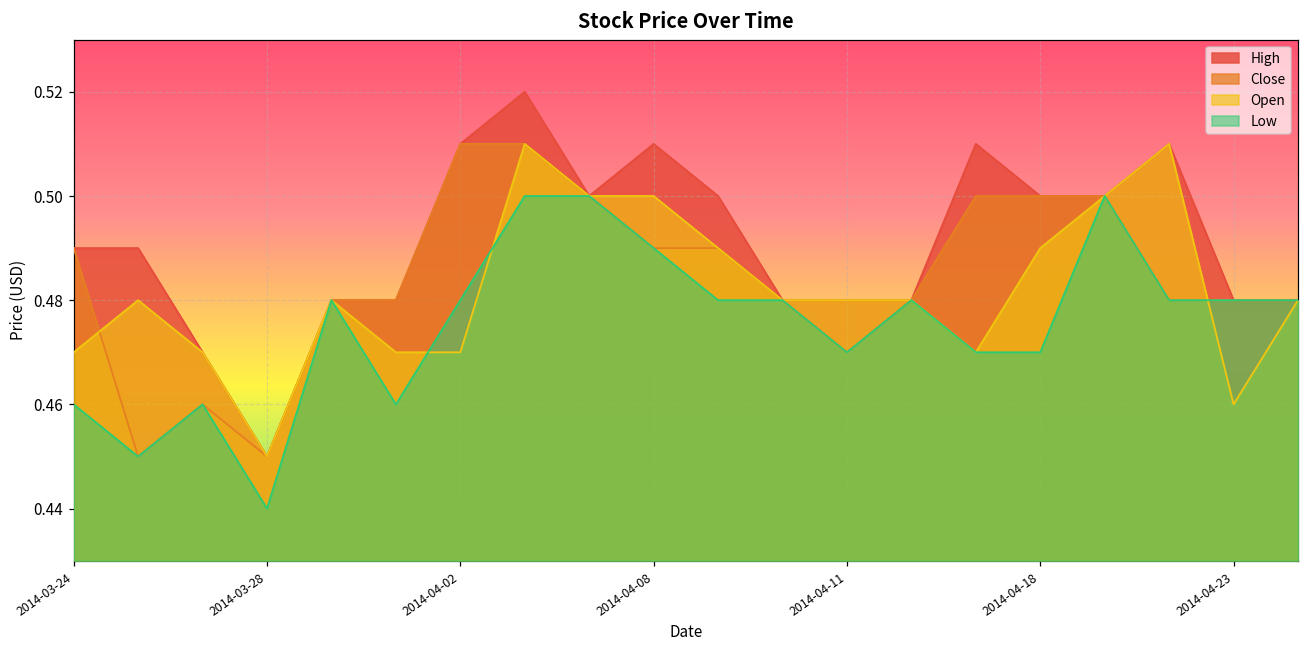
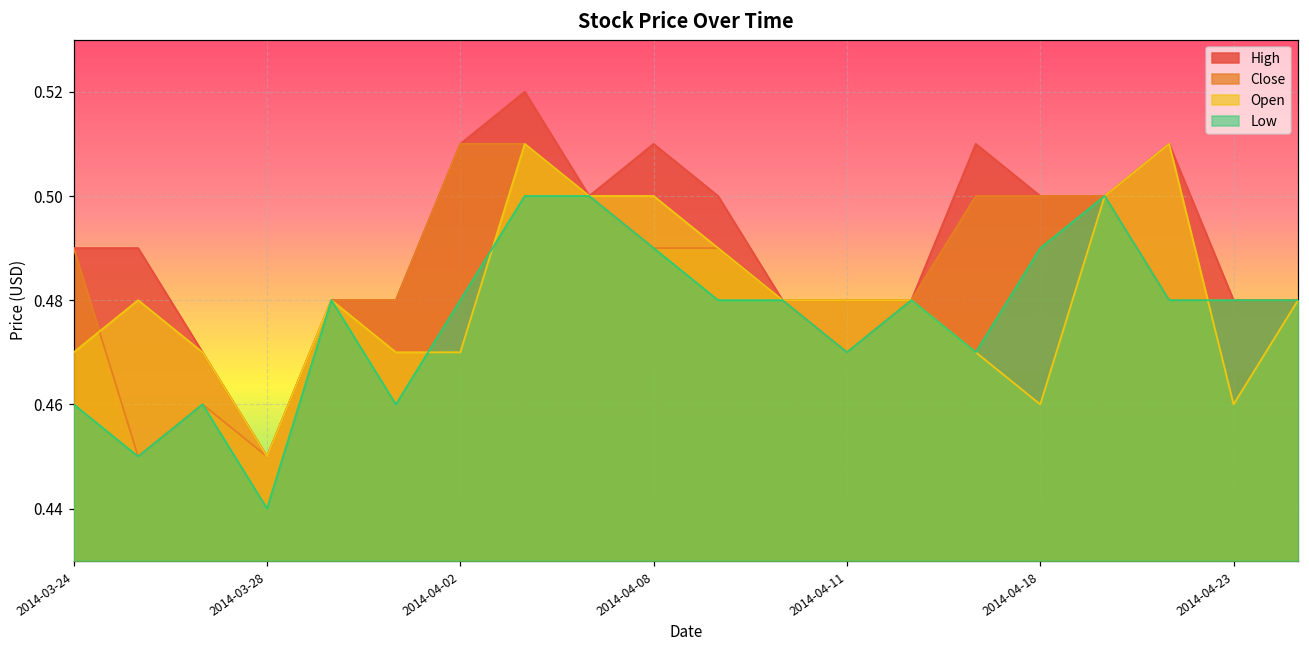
Open, 2014-04-18: 0.49 -> 0.46
Low, 2014-04-18: 0.47 -> 0.49
